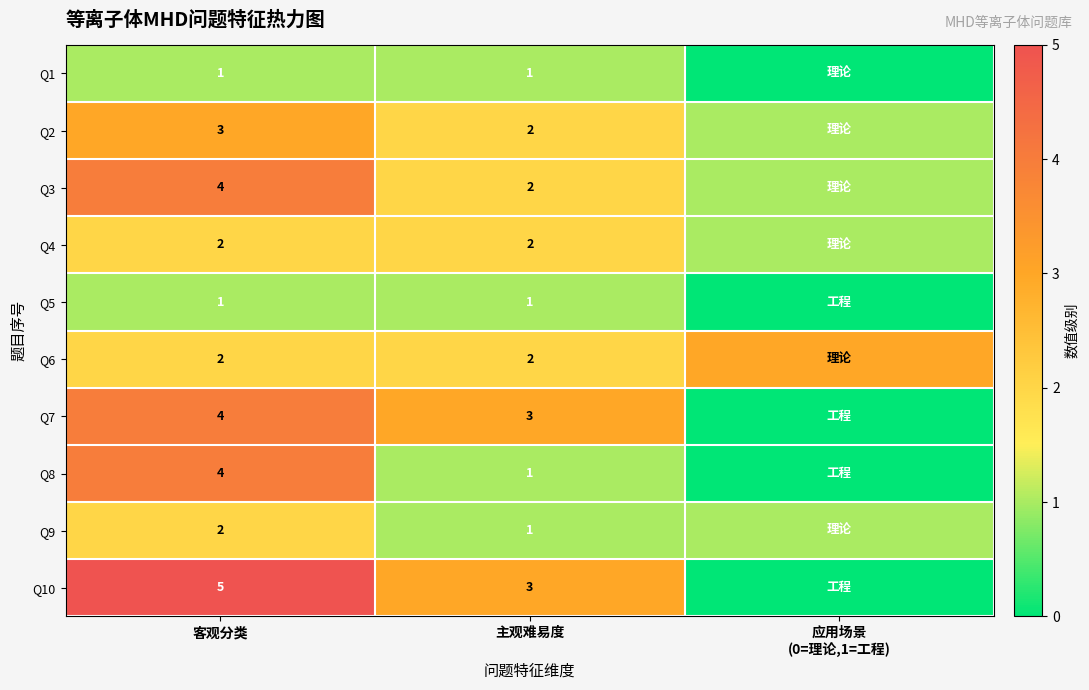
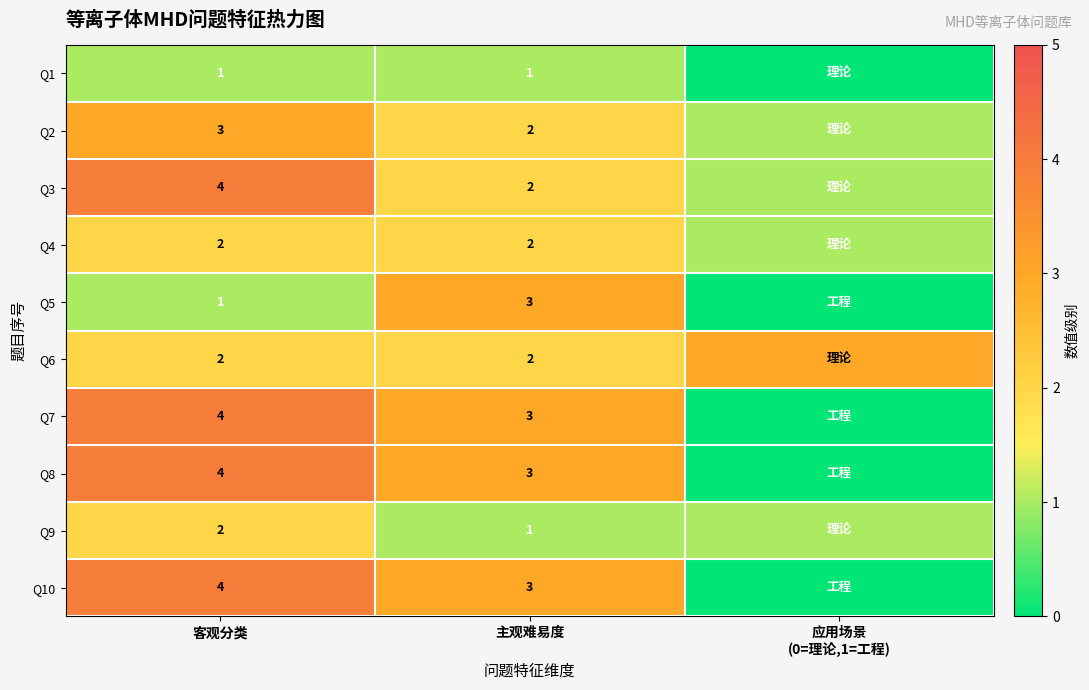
Q5, 主观难易度: 1 -> 3
Q8, 主观难易度: 1 -> 3
Q10, 客观分类: 5 -> 4
